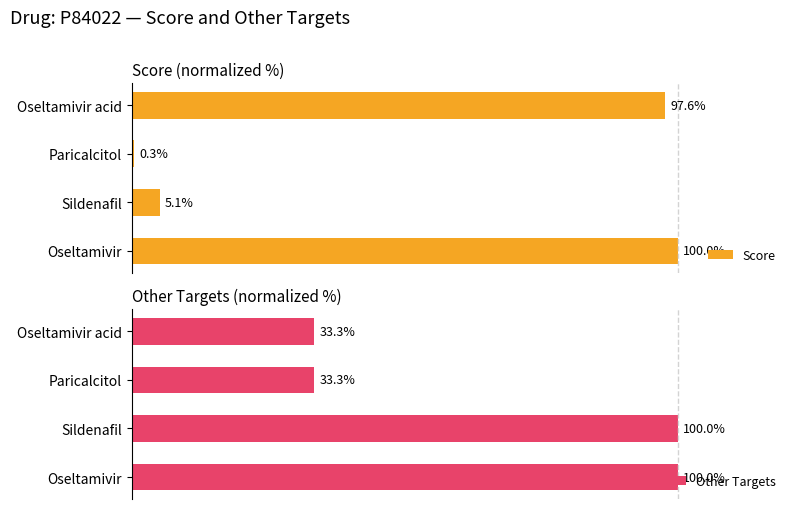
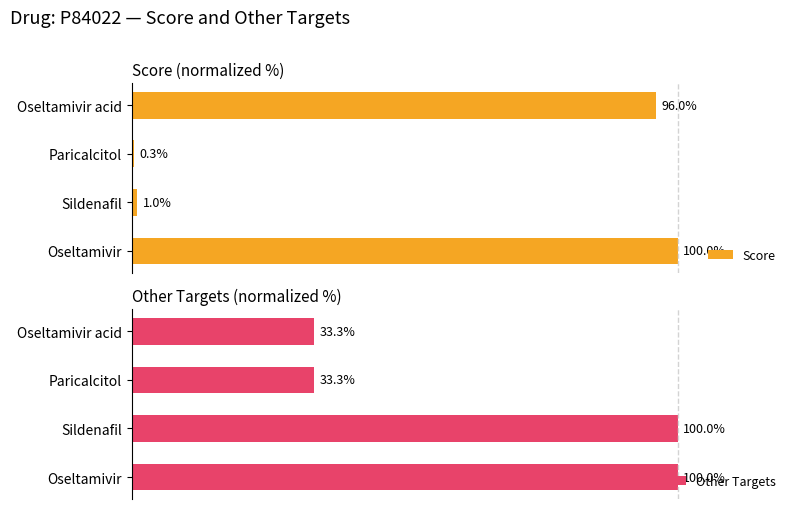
Score (normalized %), Oseltamivir acid: 97.6% -> 96.0%
Score (normalized %), Sildenafil: 5.1% -> 1.0%
